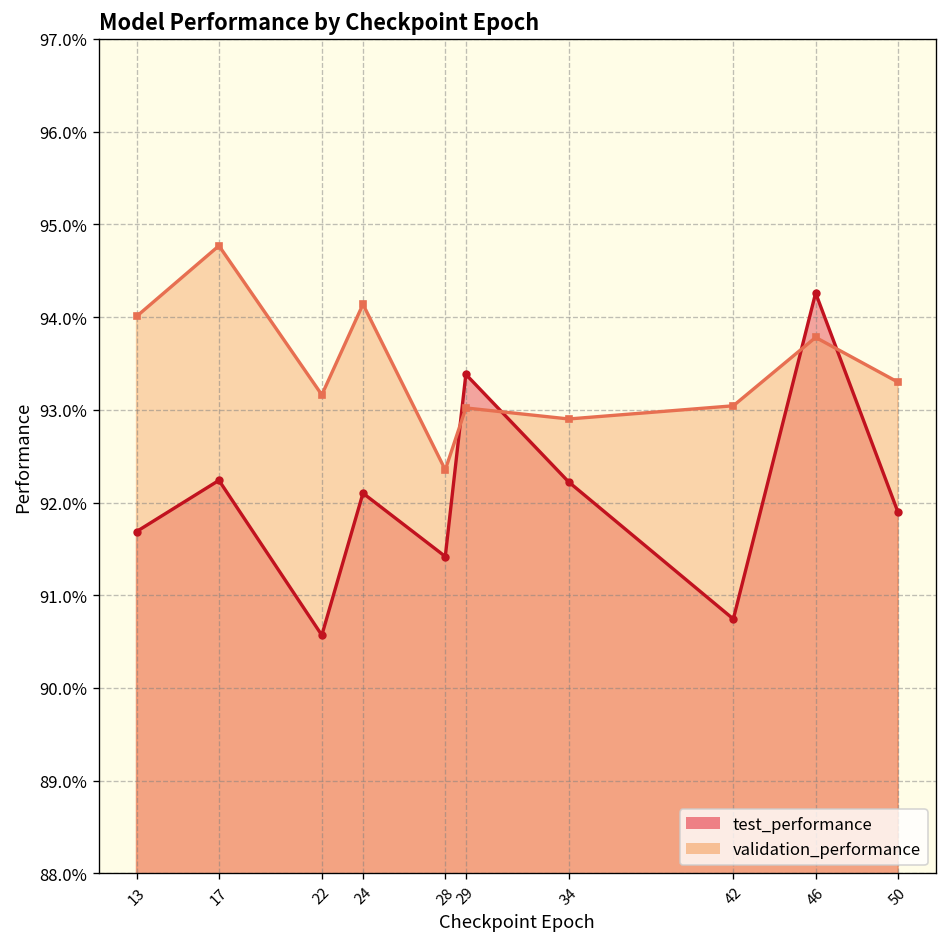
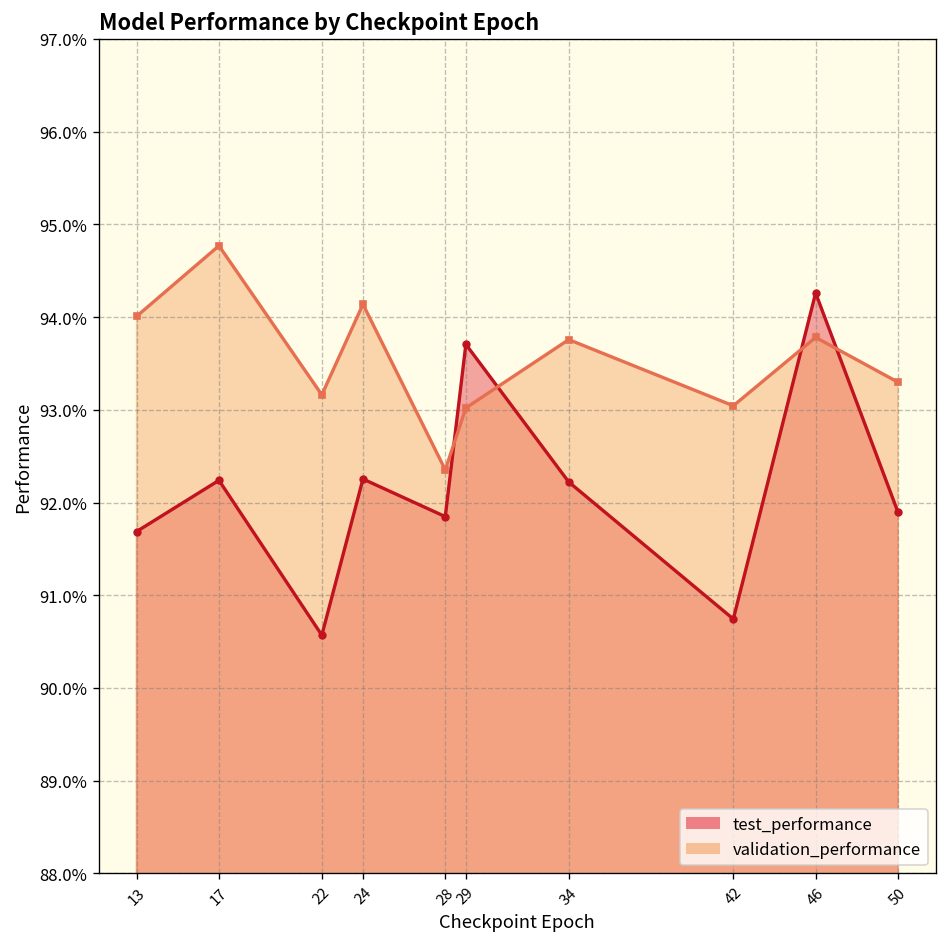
test_performance, 24: 92.1% -> 92.3%
test_performance, 28: 91.4% -> 91.8%
test_performance, 29: 93.4% -> 93.7%
validation_performance, 34: 92.9% -> 93.8%
